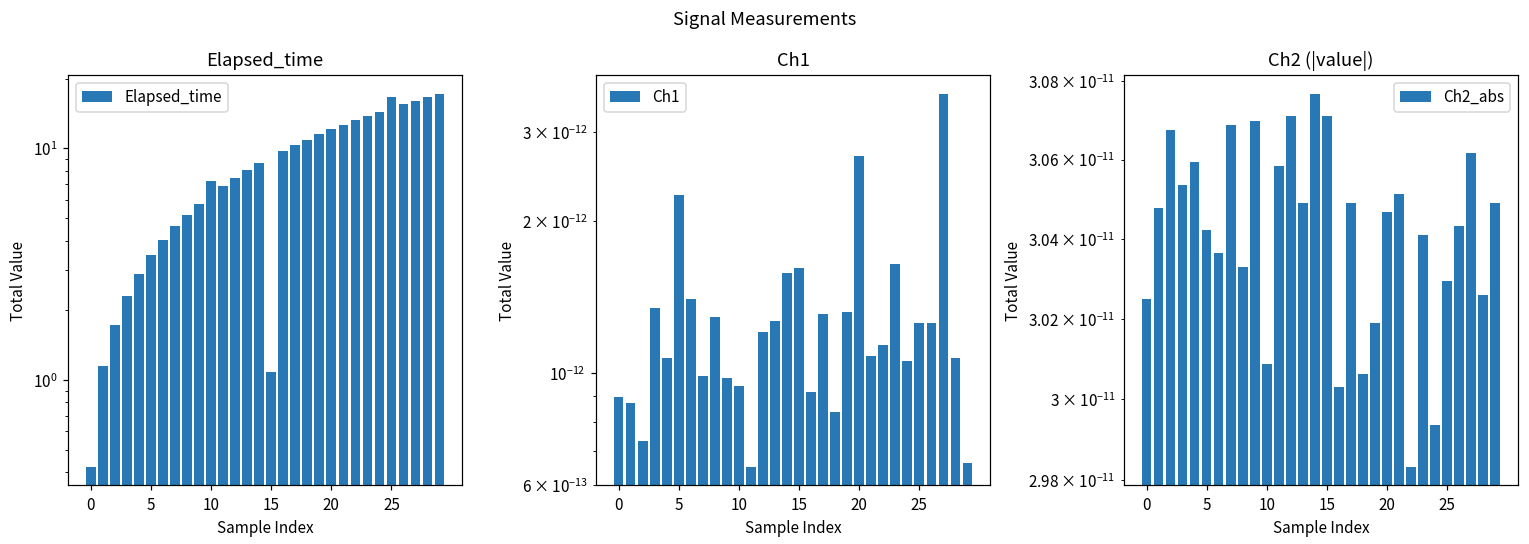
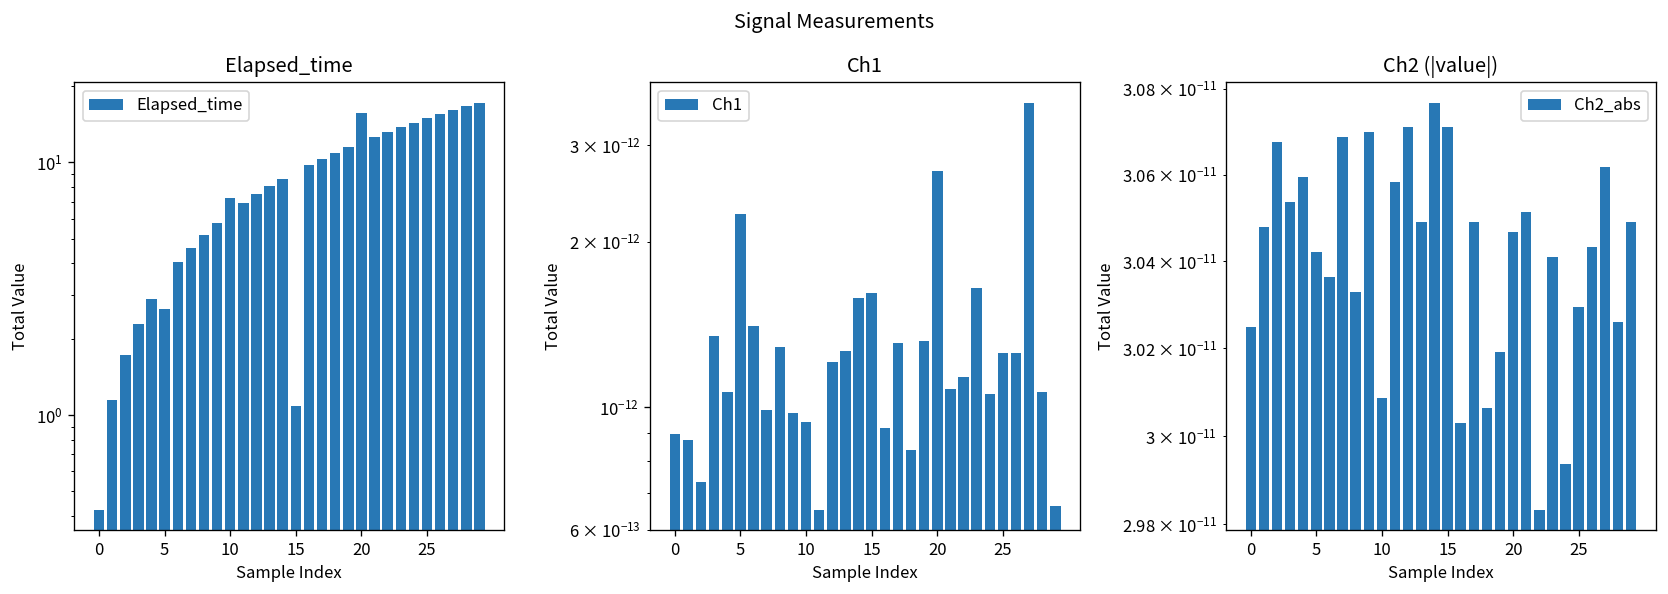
Elapsed_time, 5: 3.5 -> 2.6
Elapsed_time, 20: 12 -> 16
Elapsed_time, 25: 17 -> 15
